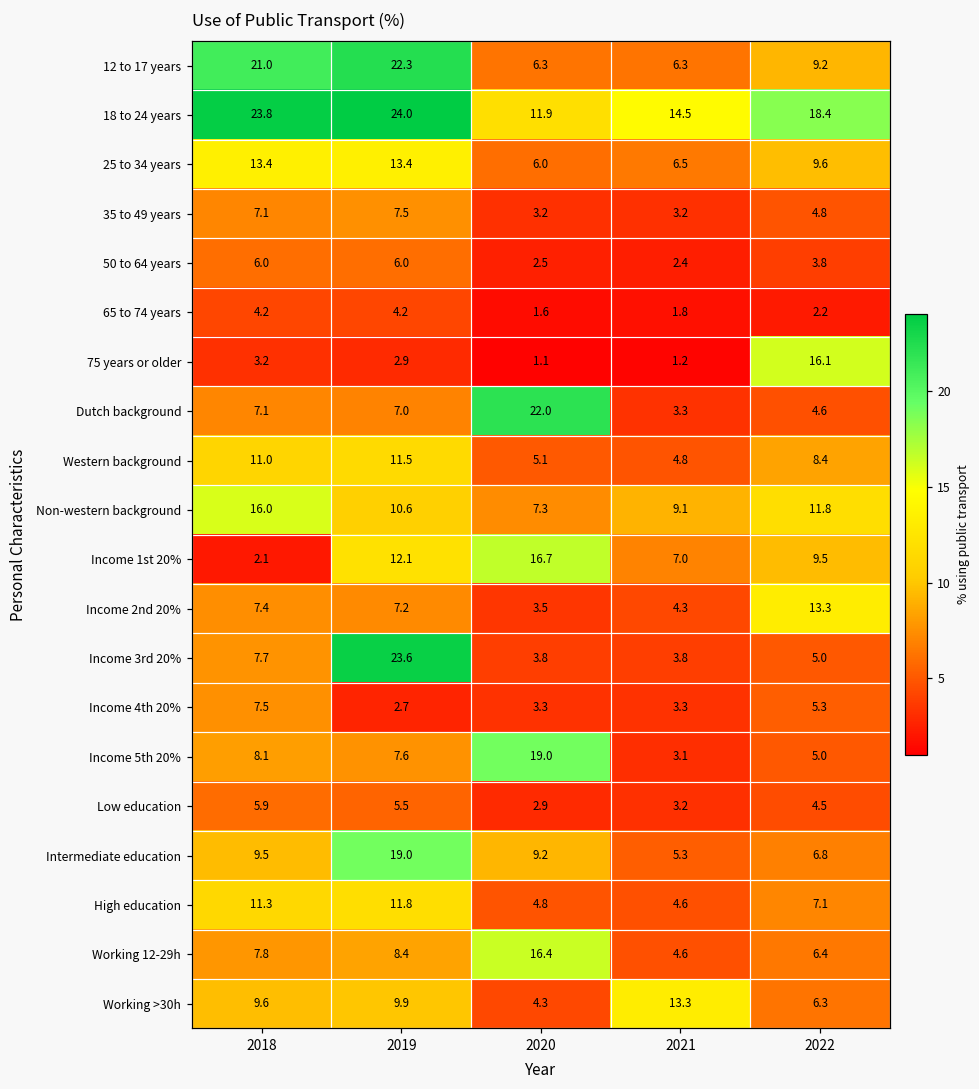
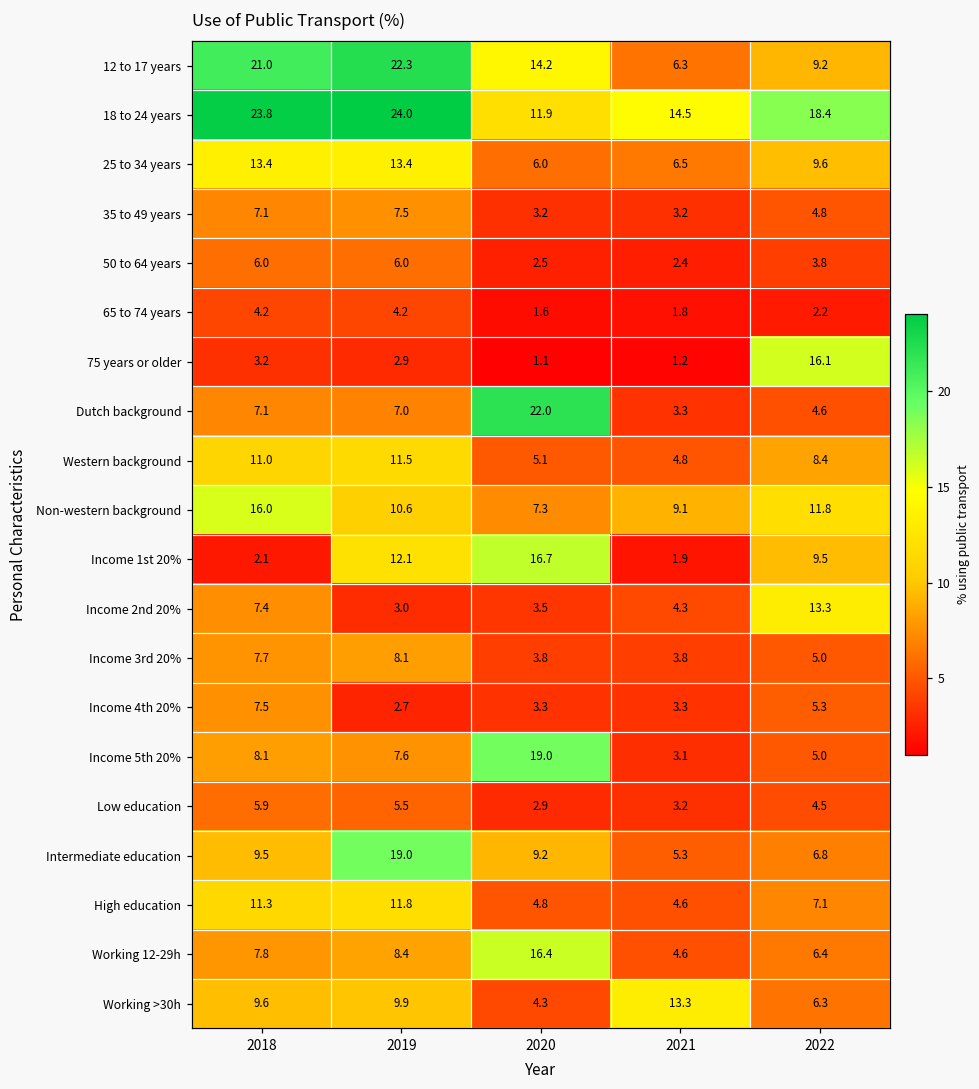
12 to 17 years, 2020: 6.3 -> 14.2
Income 1st 20%, 2021: 7.0 -> 1.9
Income 2nd 20%, 2019: 7.2 -> 3.0
Income 3rd 20%, 2019: 23.6 -> 8.1
